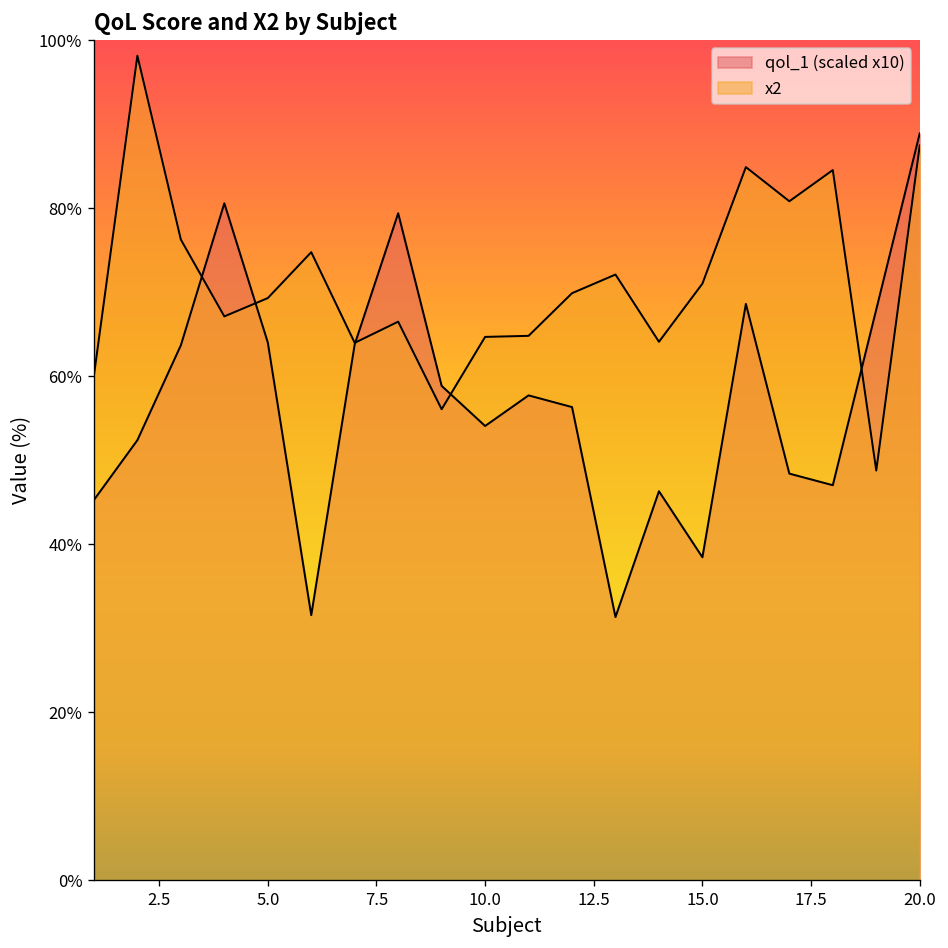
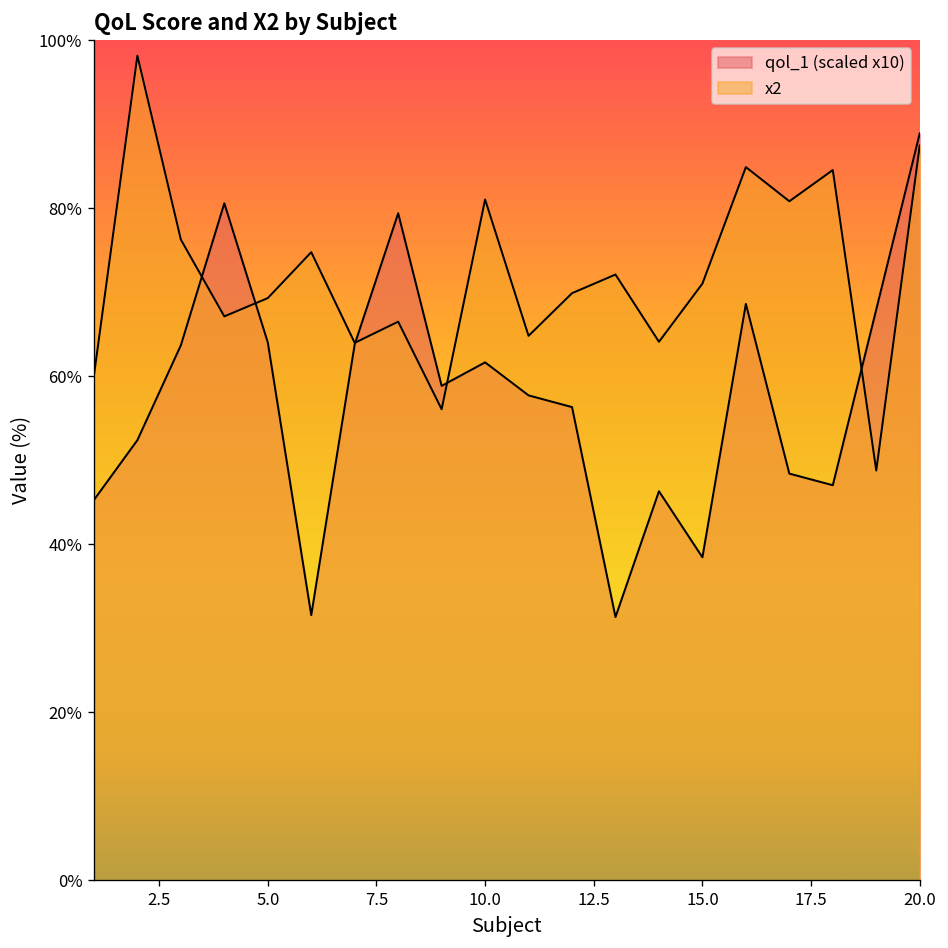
qol_1 (scaled x10), 10.0: 54% -> 62%
x2, 10.0: 65% -> 81%
